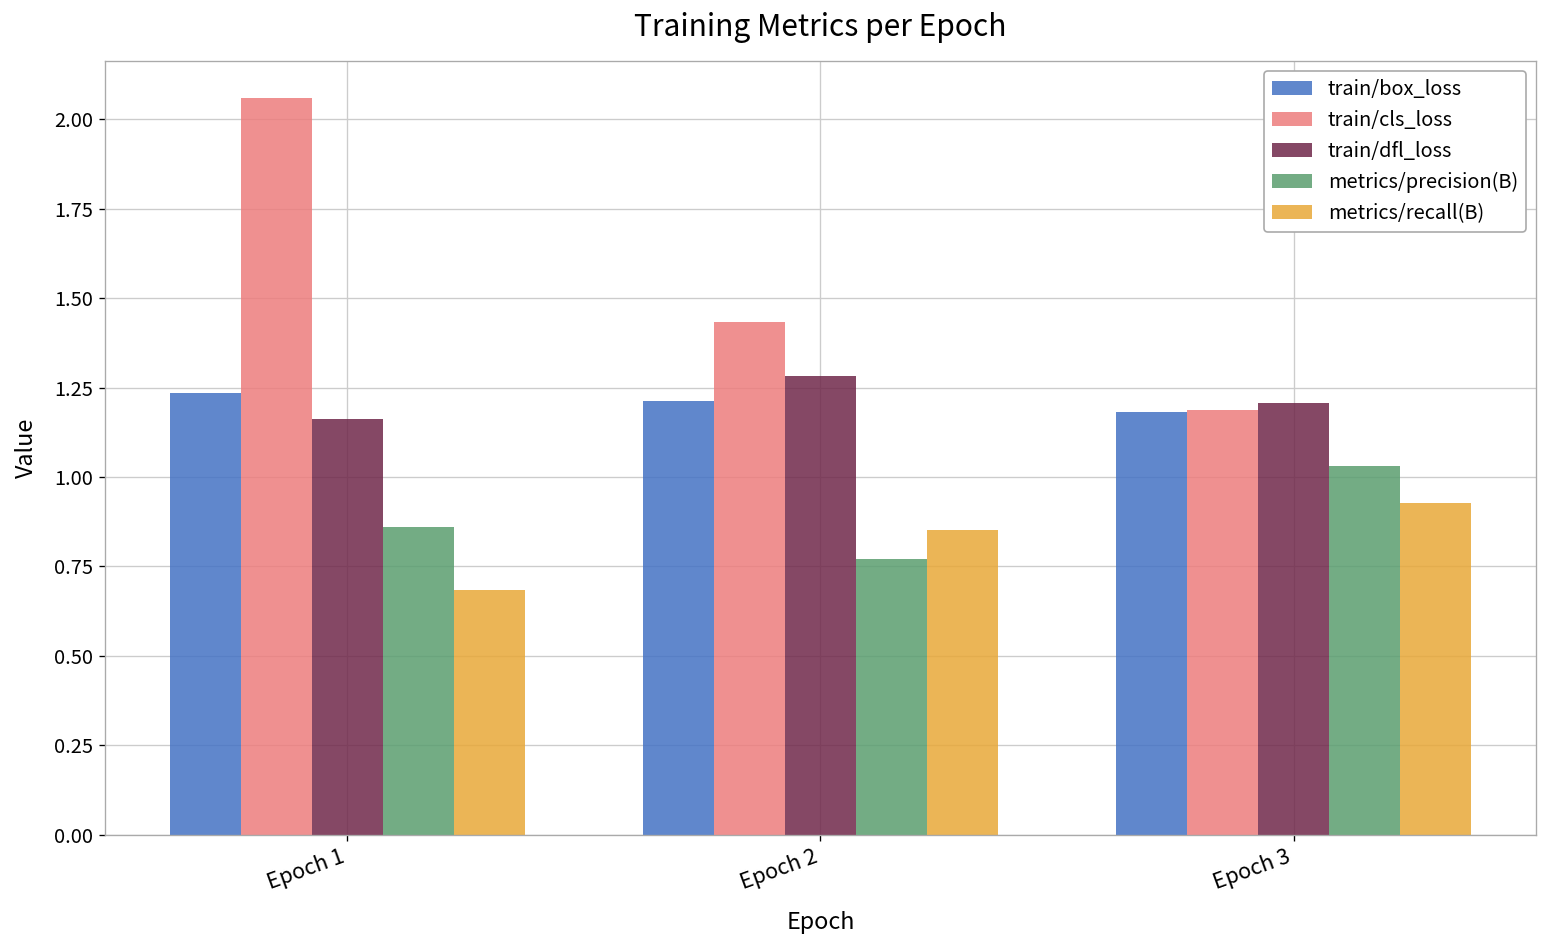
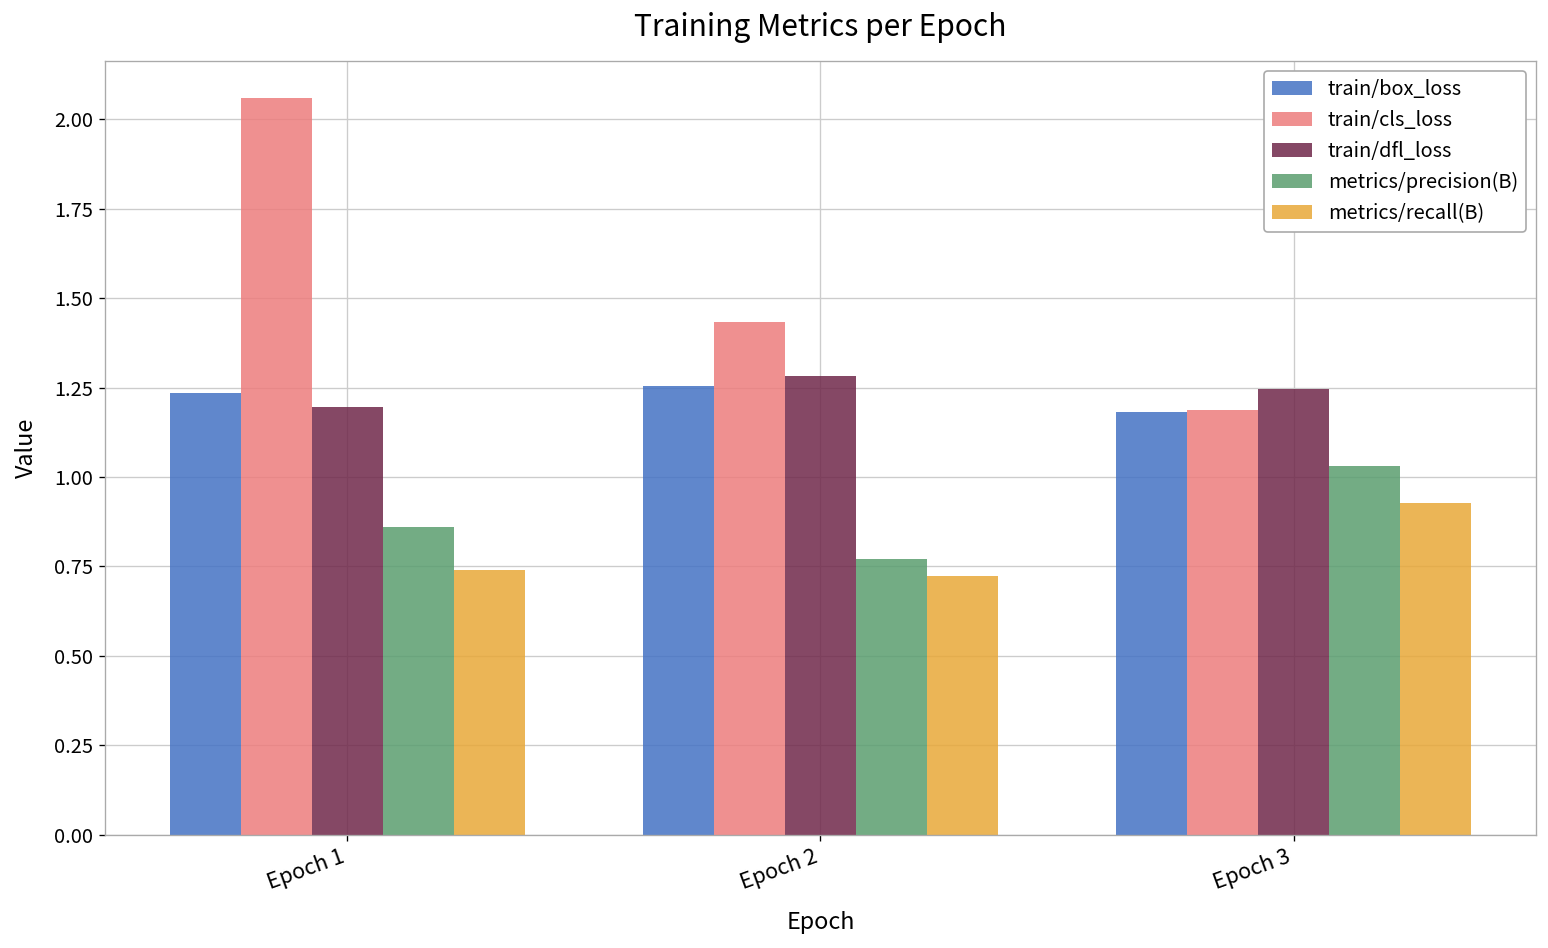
train/dfl_loss, Epoch 1: 1.16 -> 1.20
metrics/recall(B), Epoch 1: 0.68 -> 0.74
train/box_loss, Epoch 2: 1.21 -> 1.26
metrics/recall(B), Epoch 2: 0.85 -> 0.72
train/dfl_loss, Epoch 3: 1.21 -> 1.25
